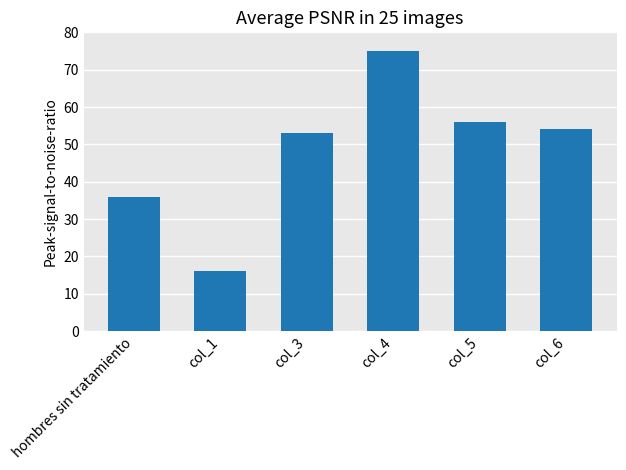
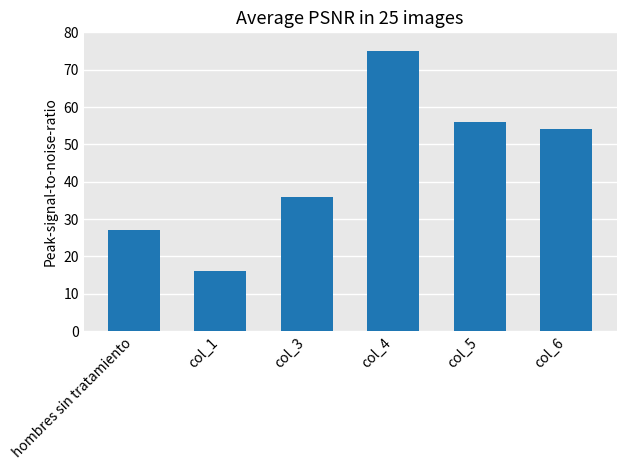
hombres sin tratamiento: 36 -> 27
col_3: 53 -> 36
